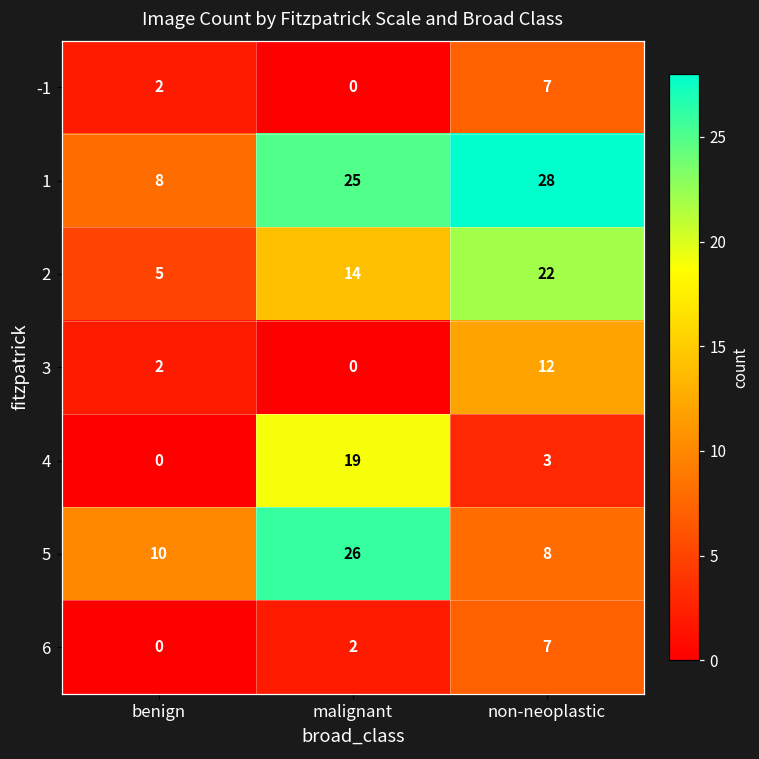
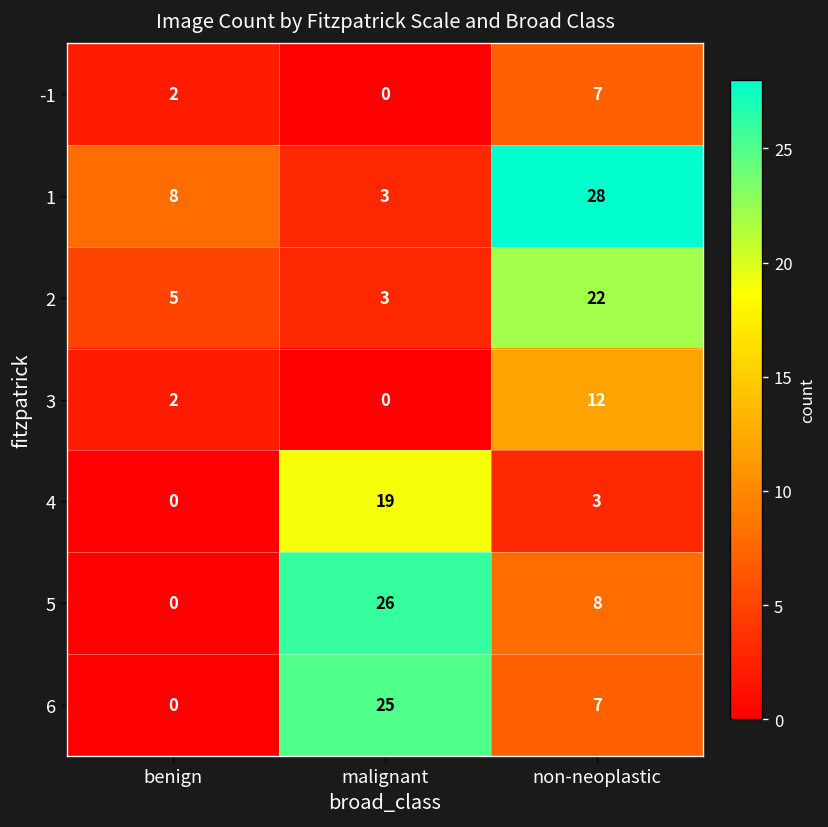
1, malignant: 25 -> 3
2, malignant: 14 -> 3
5, benign: 10 -> 0
6, malignant: 2 -> 25
